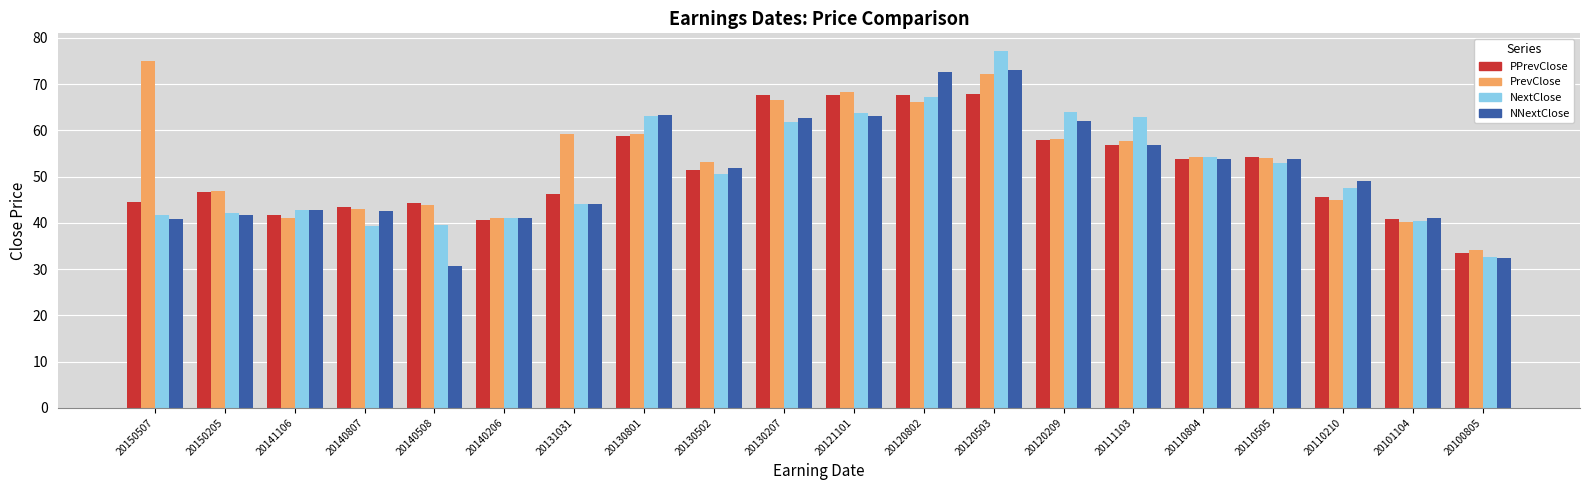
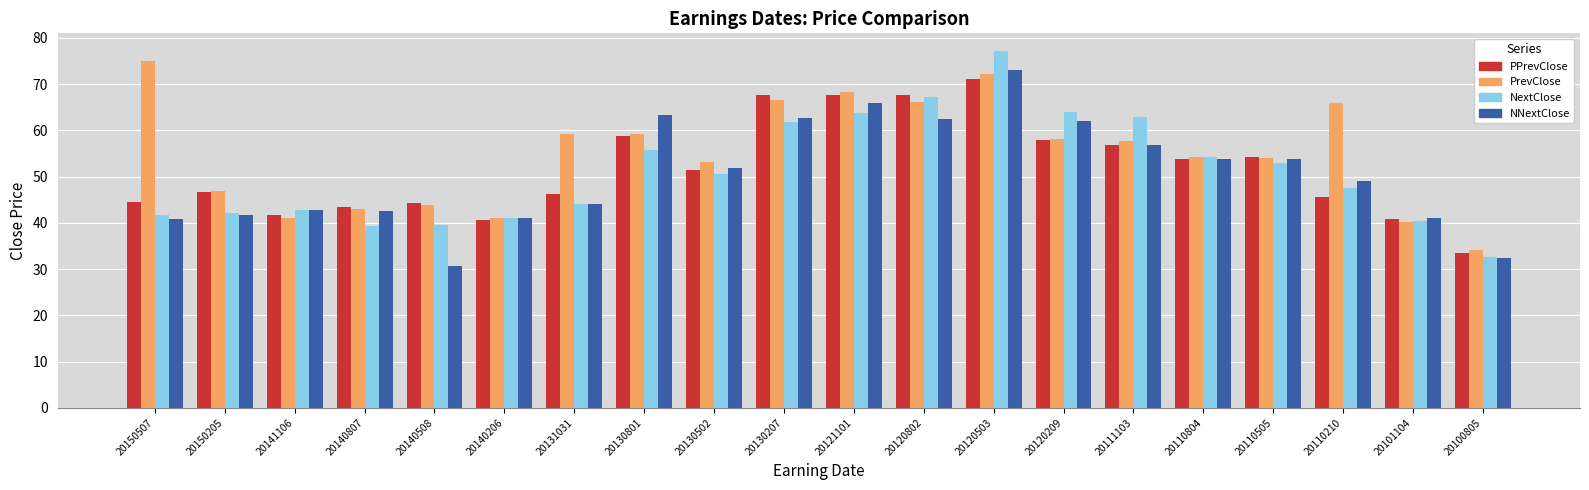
NextClose, 20130801: 63 -> 56
NNextClose, 20121101: 63 -> 66
NNextClose, 20120802: 73 -> 63
PPrevClose, 20120503: 68 -> 71
PrevClose, 20110210: 45 -> 66
